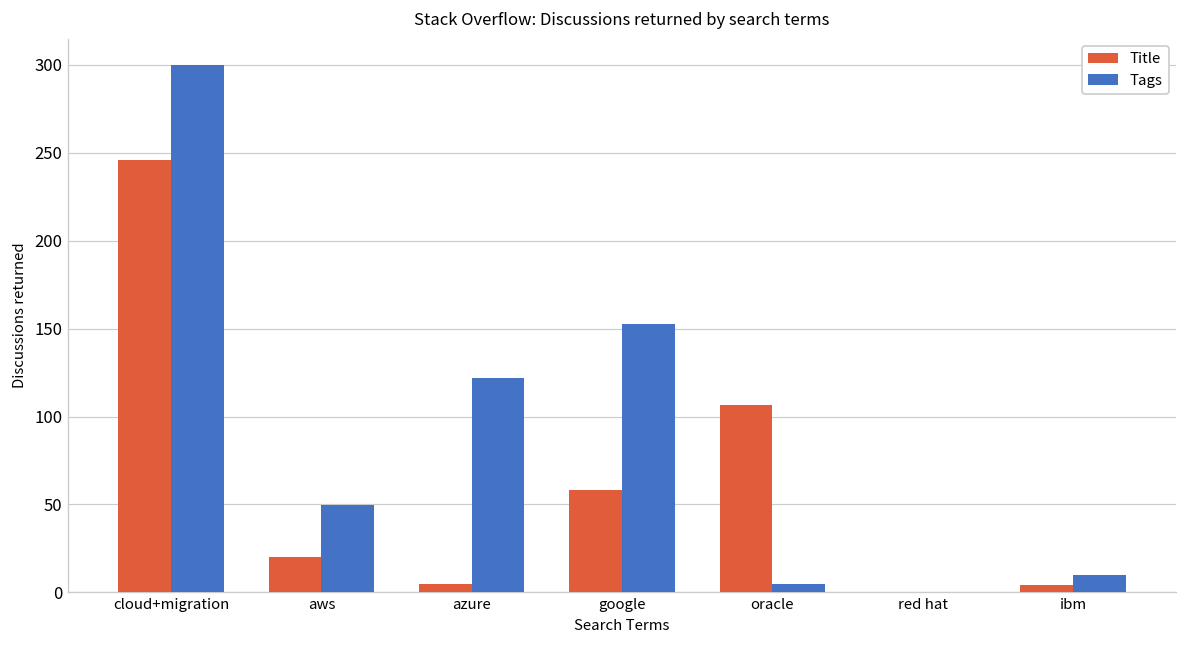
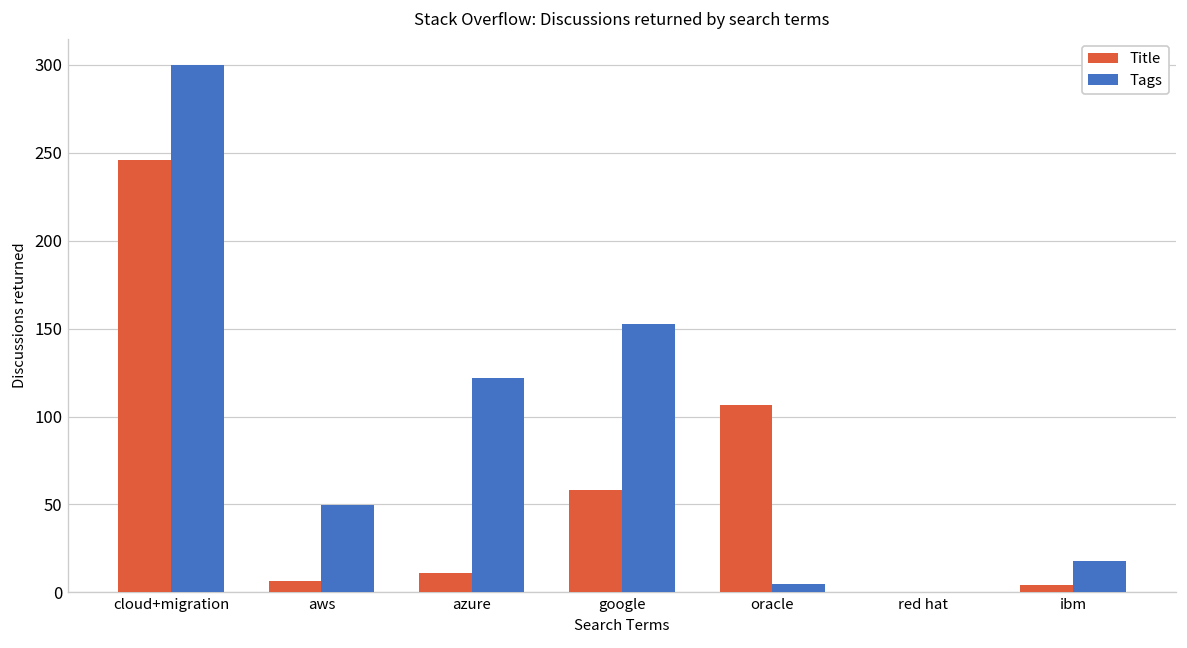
Title, aws: 20 -> 7
Title, azure: 5 -> 11
Tags, ibm: 10 -> 18
